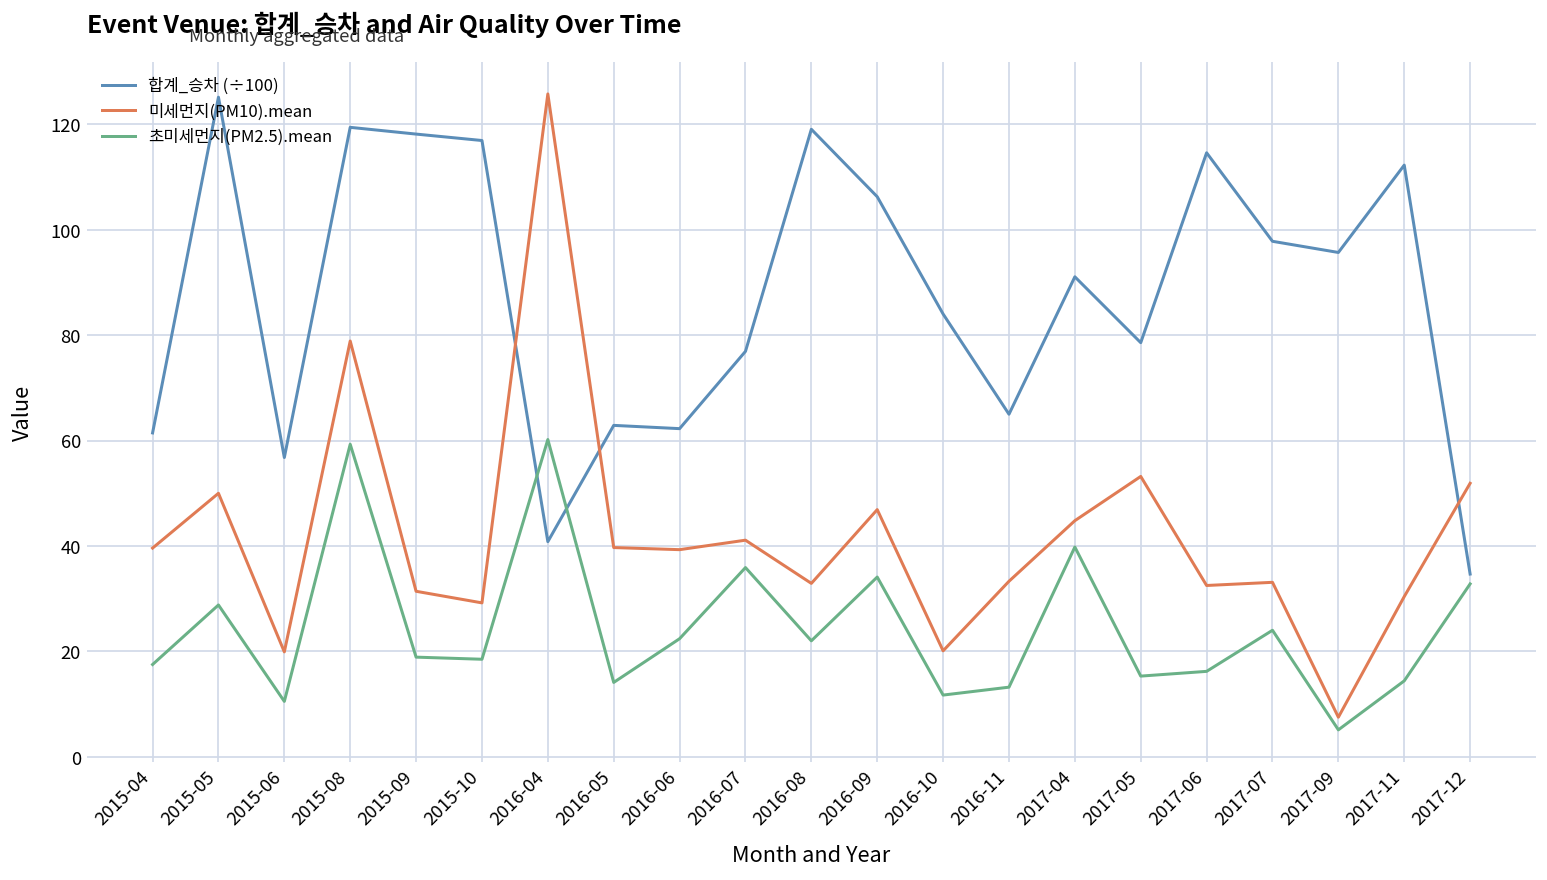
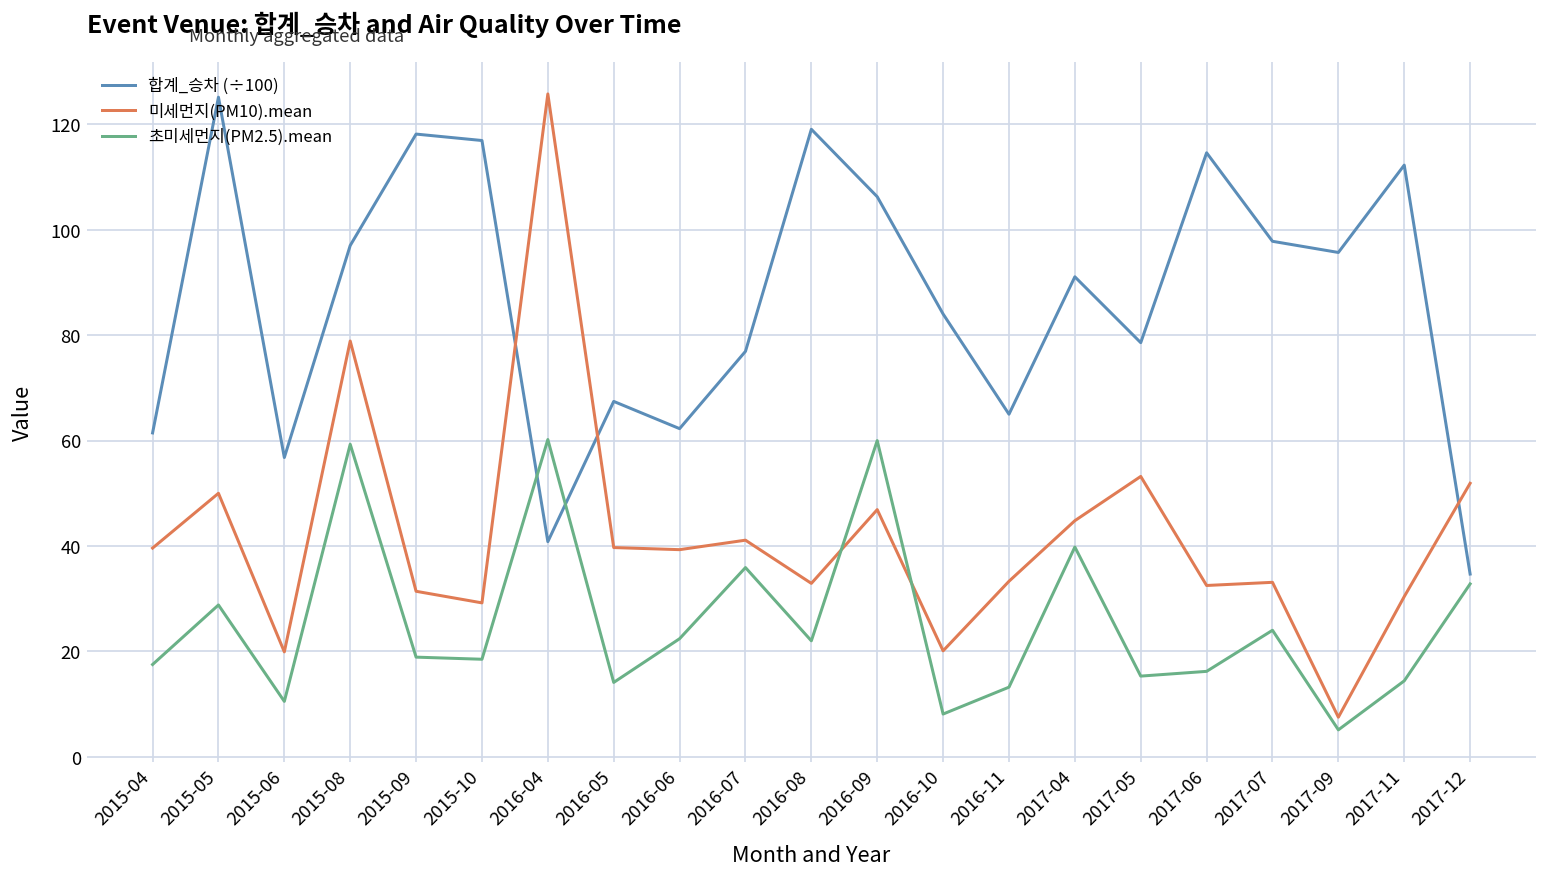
합계_승차 (÷100), 2015-08: 119 -> 97
합계_승차 (÷100), 2016-05: 63 -> 67
초미세먼지(PM2.5).mean, 2016-09: 34 -> 60
초미세먼지(PM2.5).mean, 2016-10: 12 -> 8
